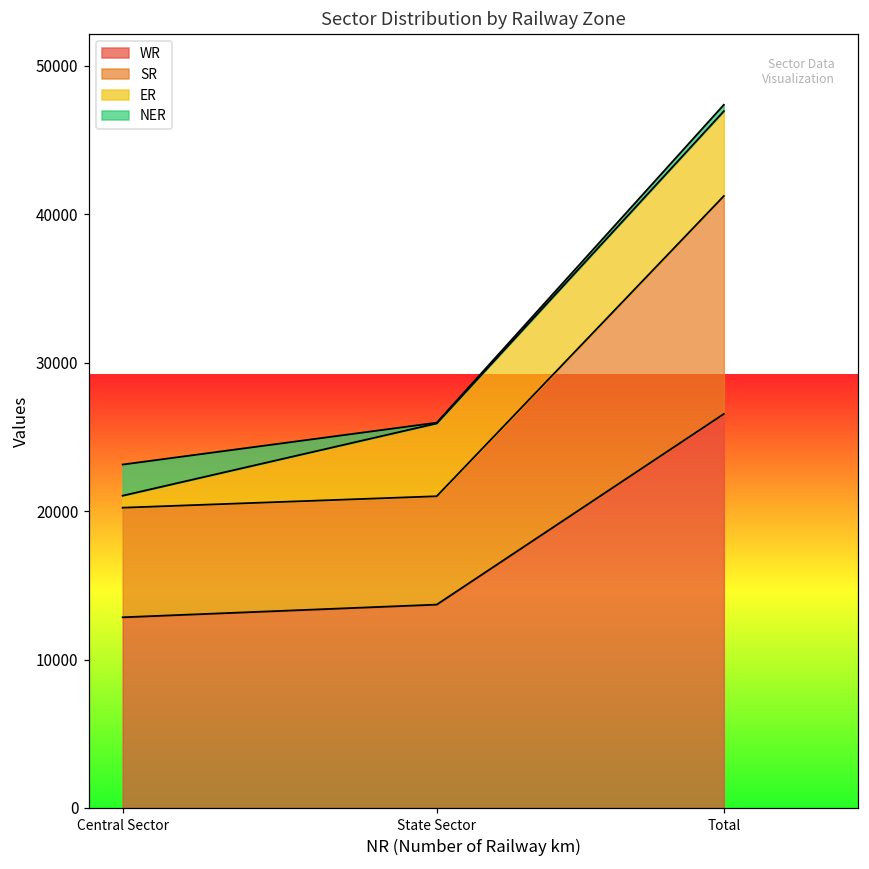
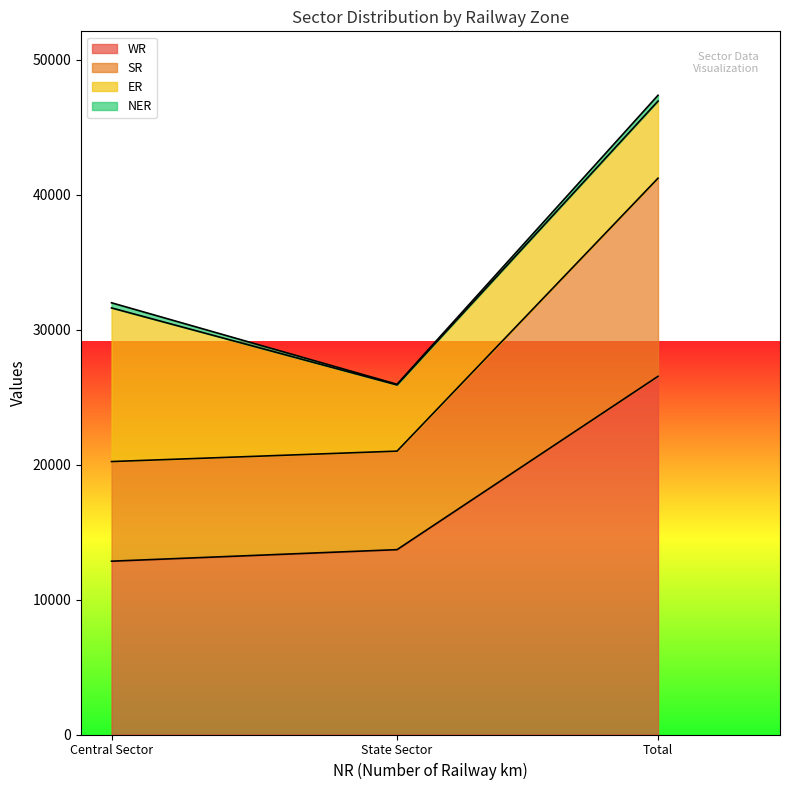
ER, Central Sector: 800 -> 11400
NER, Central Sector: 2100 -> 400
